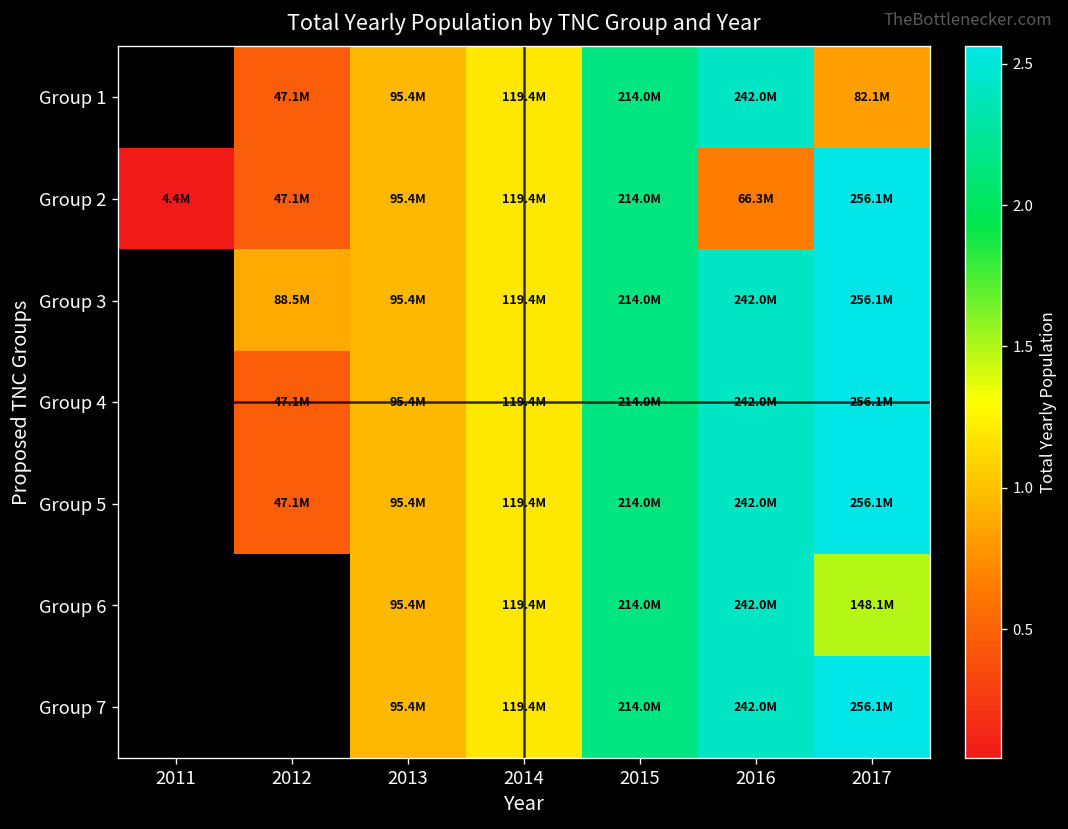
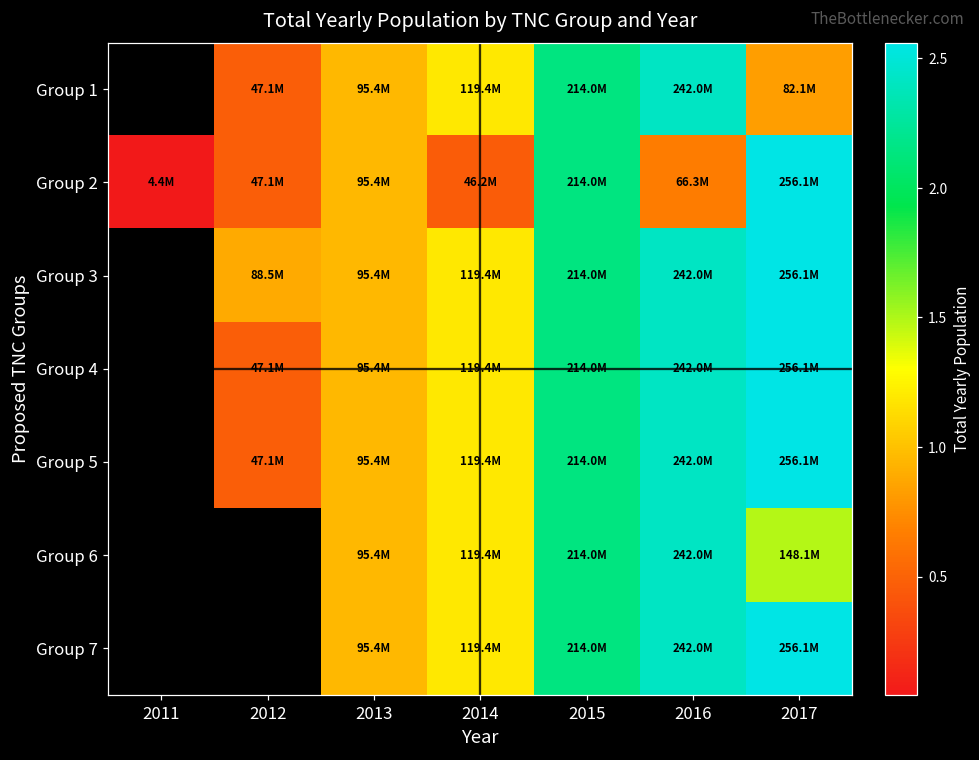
Group 2, 2014: 119.4M -> 46.2M
